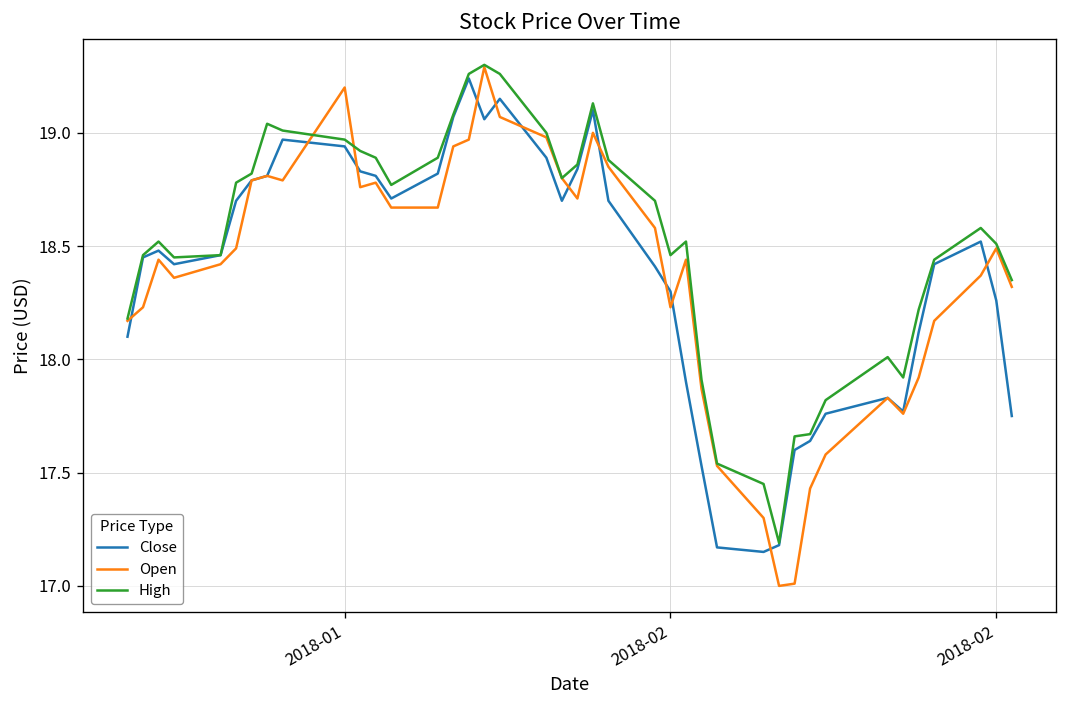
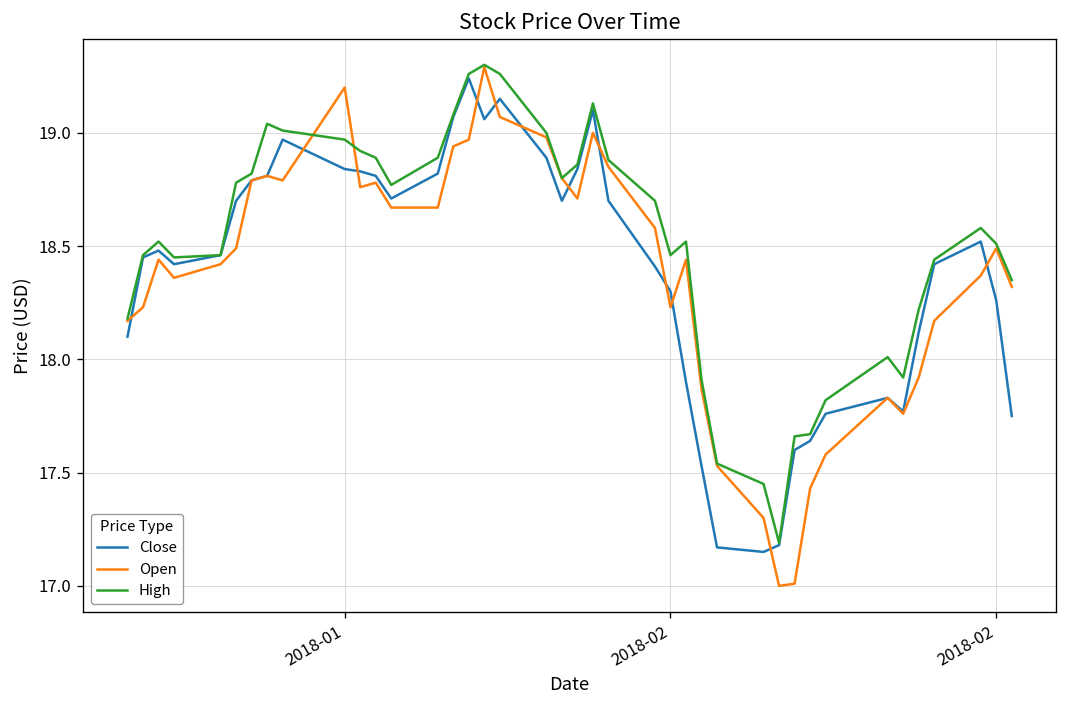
Close, 2018-01: 18.94 -> 18.84
